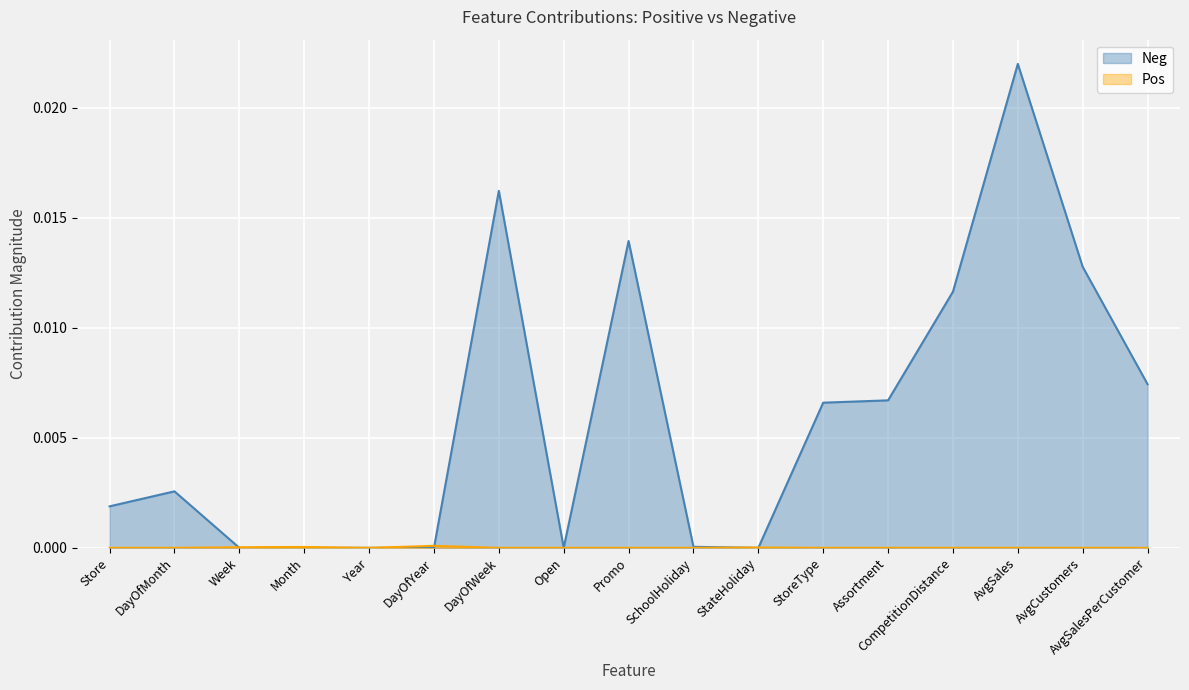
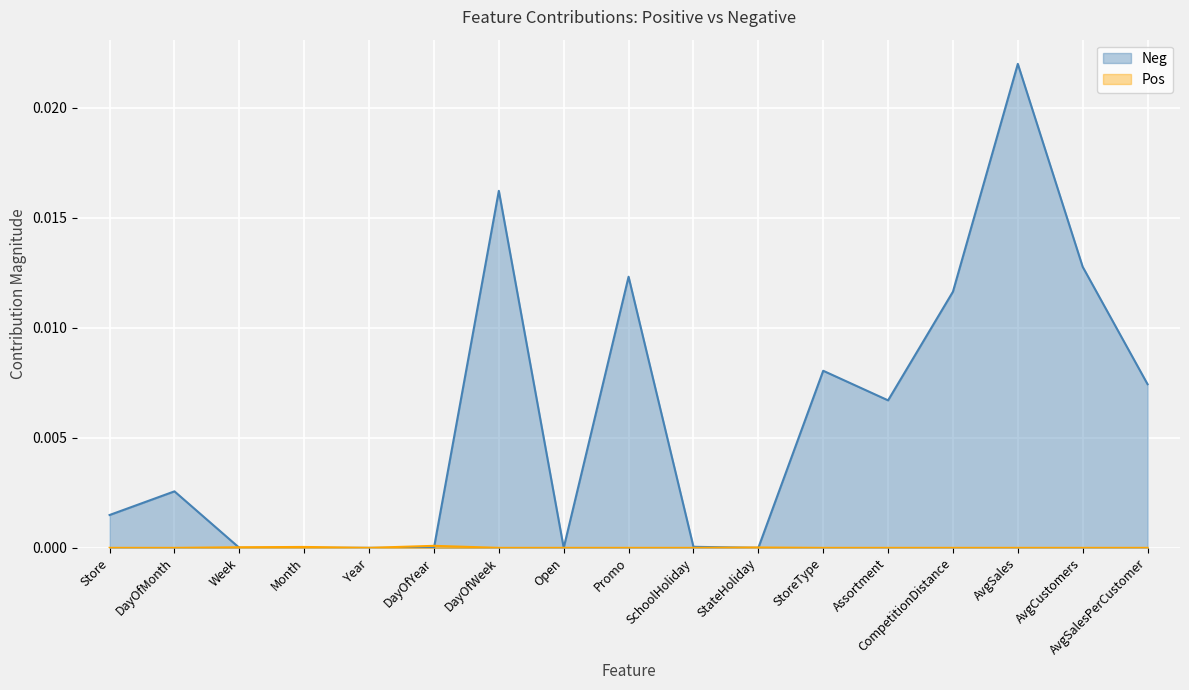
Neg, Store: 0.0019 -> 0.0015
Neg, Promo: 0.0139 -> 0.0123
Neg, StoreType: 0.0066 -> 0.0080
